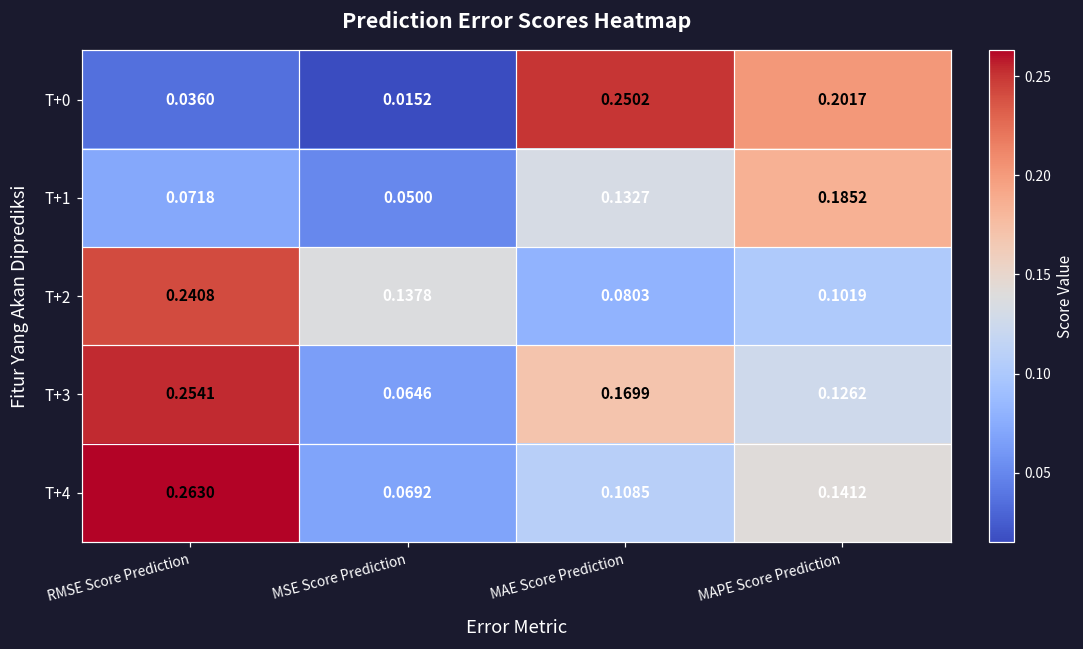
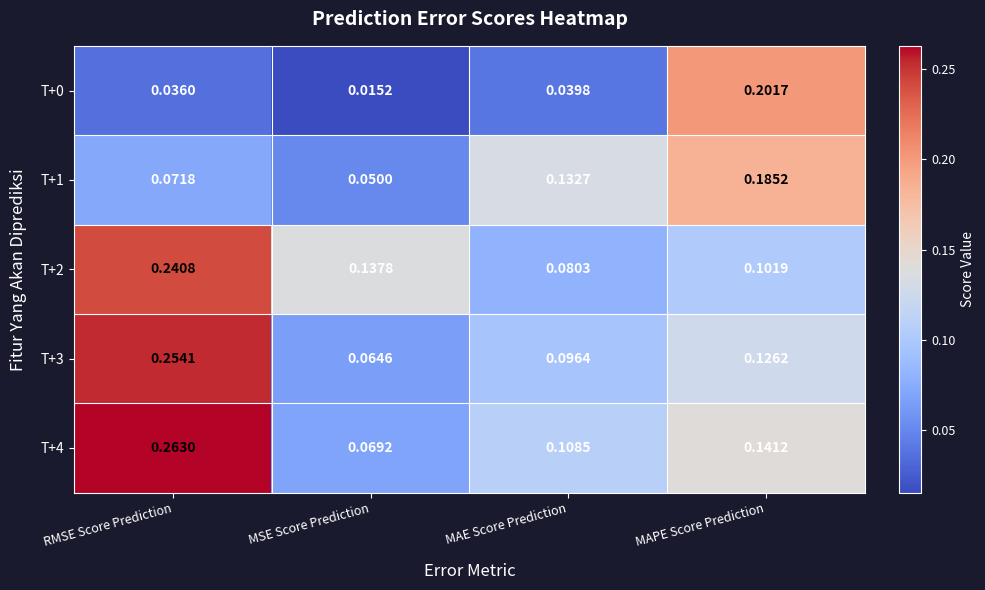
T+0, MAE Score Prediction: 0.2502 -> 0.0398
T+3, MAE Score Prediction: 0.1699 -> 0.0964
